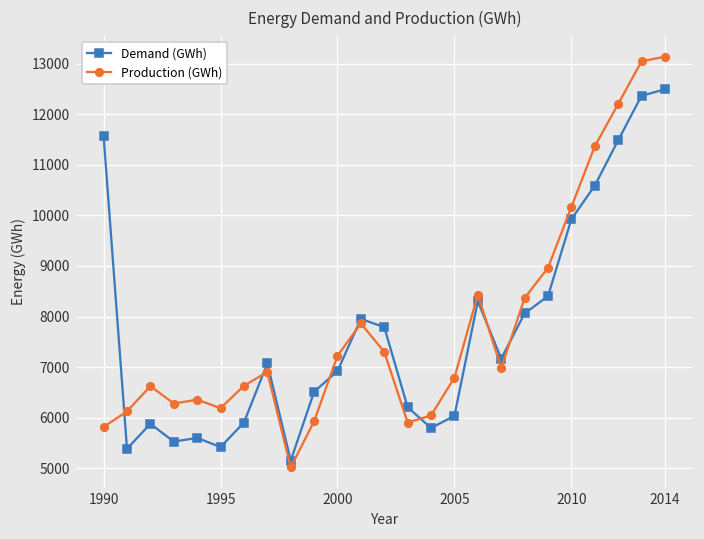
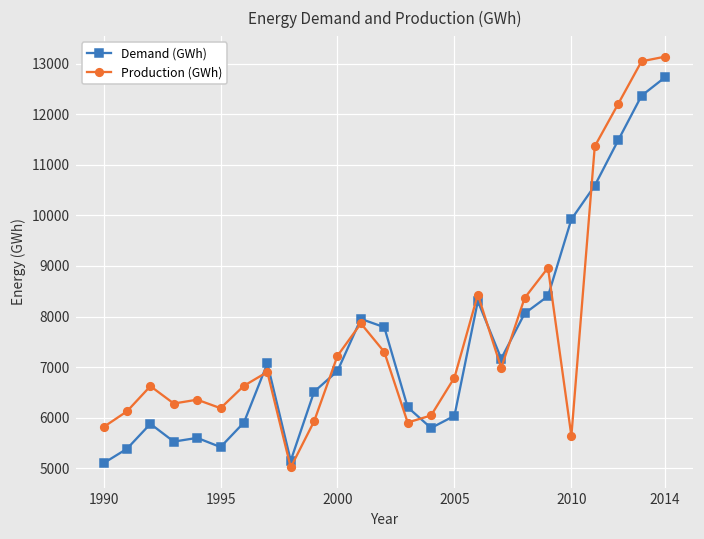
Demand (GWh), 1990: 11600 -> 5100
Production (GWh), 2010: 10200 -> 5600
Demand (GWh), 2014: 12500 -> 12700
